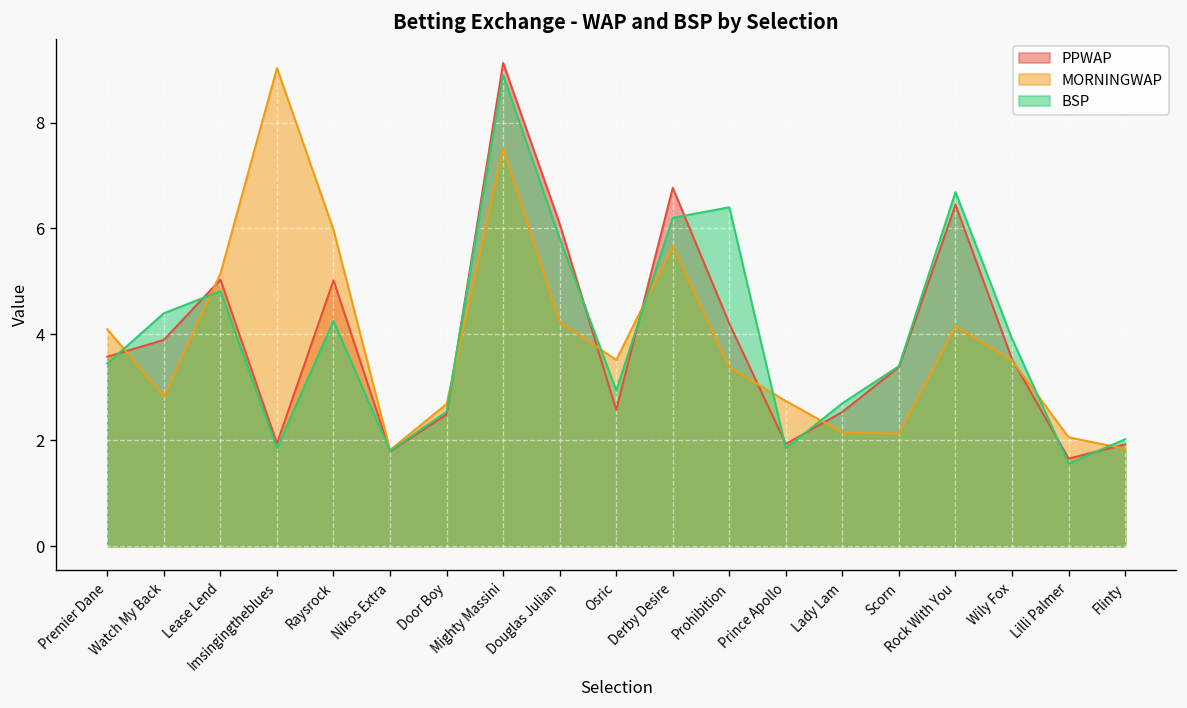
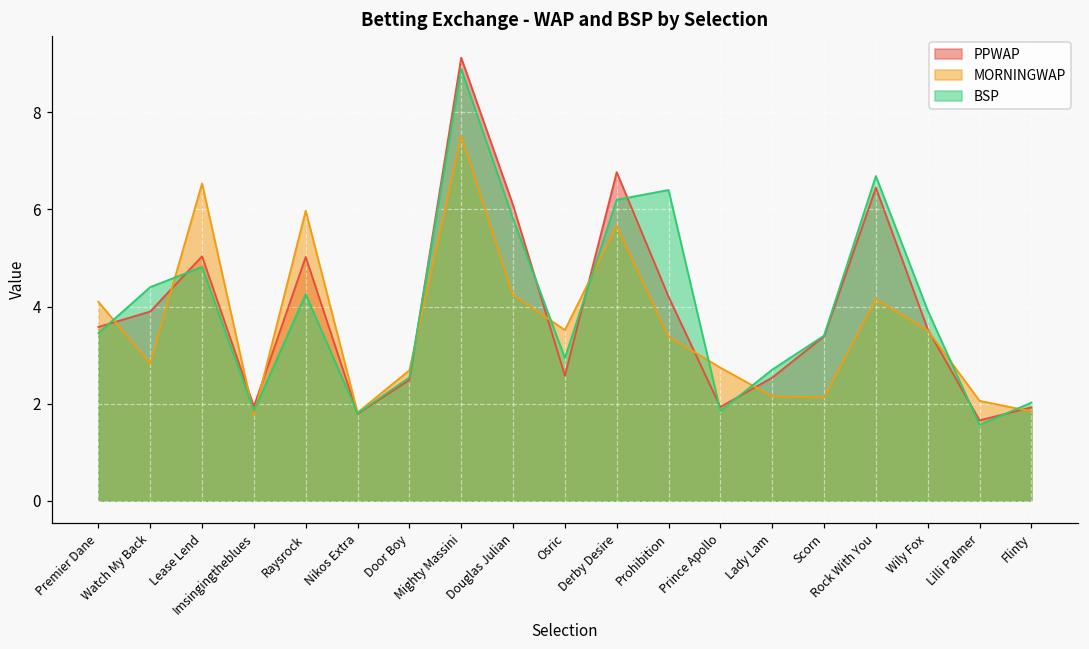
MORNINGWAP, Lease Lend: 5.1 -> 6.5
MORNINGWAP, Imsingingtheblues: 9.0 -> 1.8
